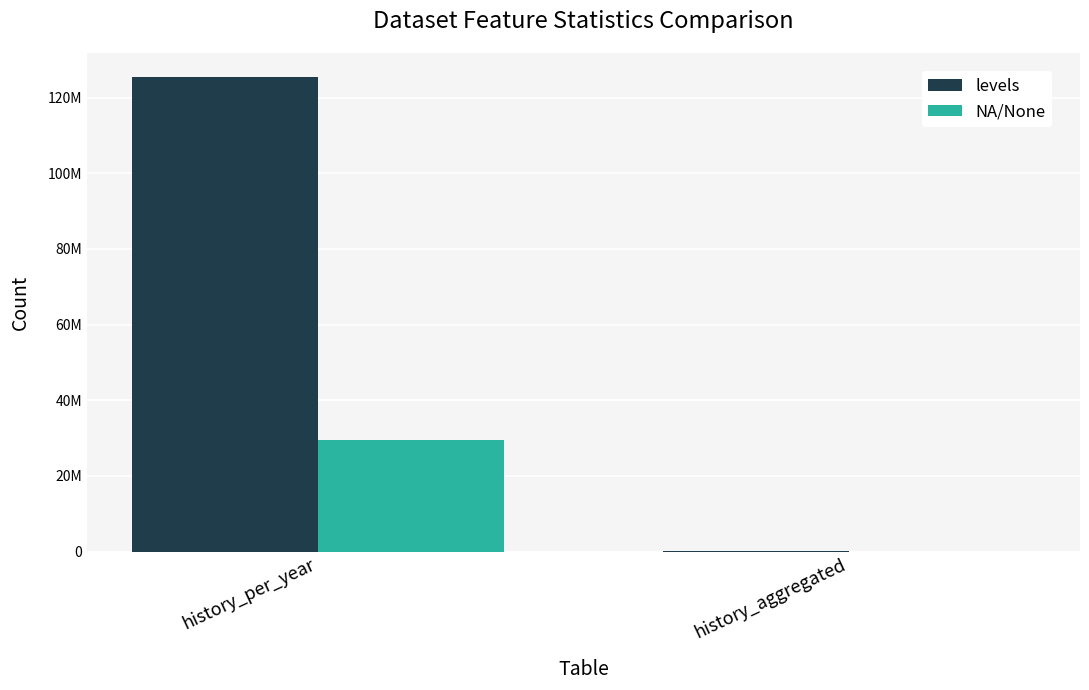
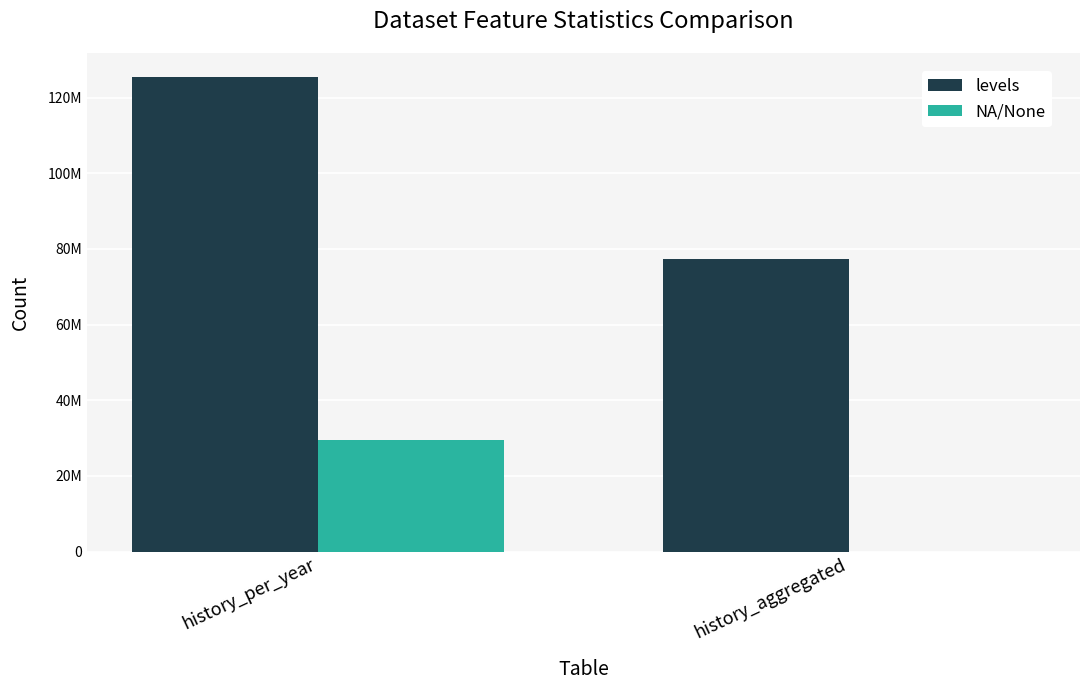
levels, history_aggregated: 0 -> 77000000
